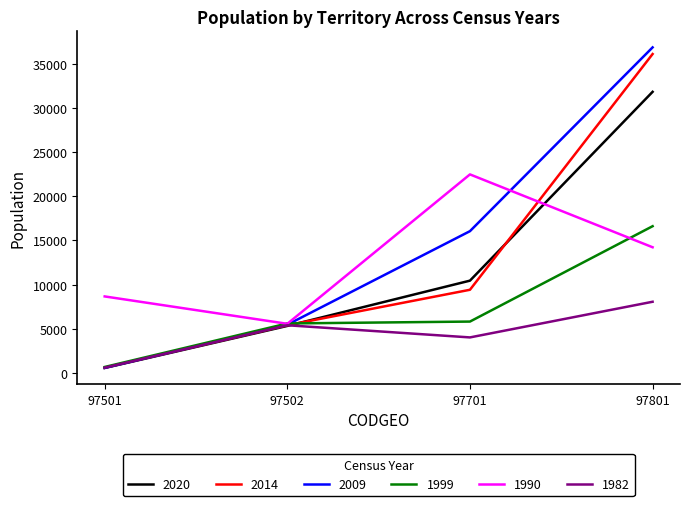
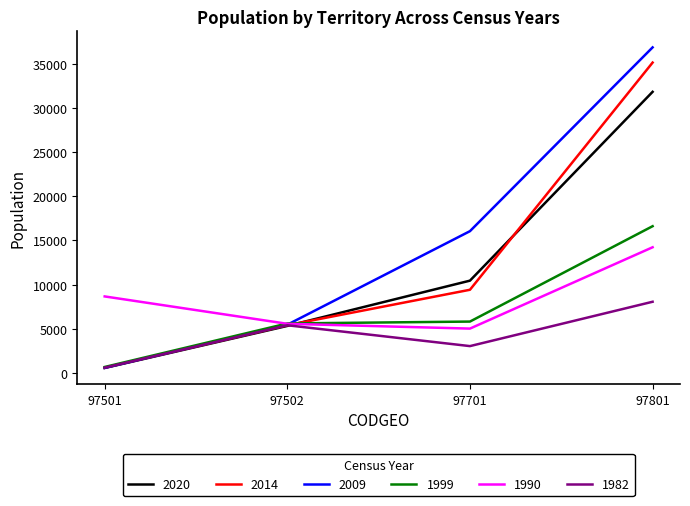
1990, 97701: 22000 -> 5000
1982, 97701: 4000 -> 3000
2014, 97801: 36000 -> 35000
